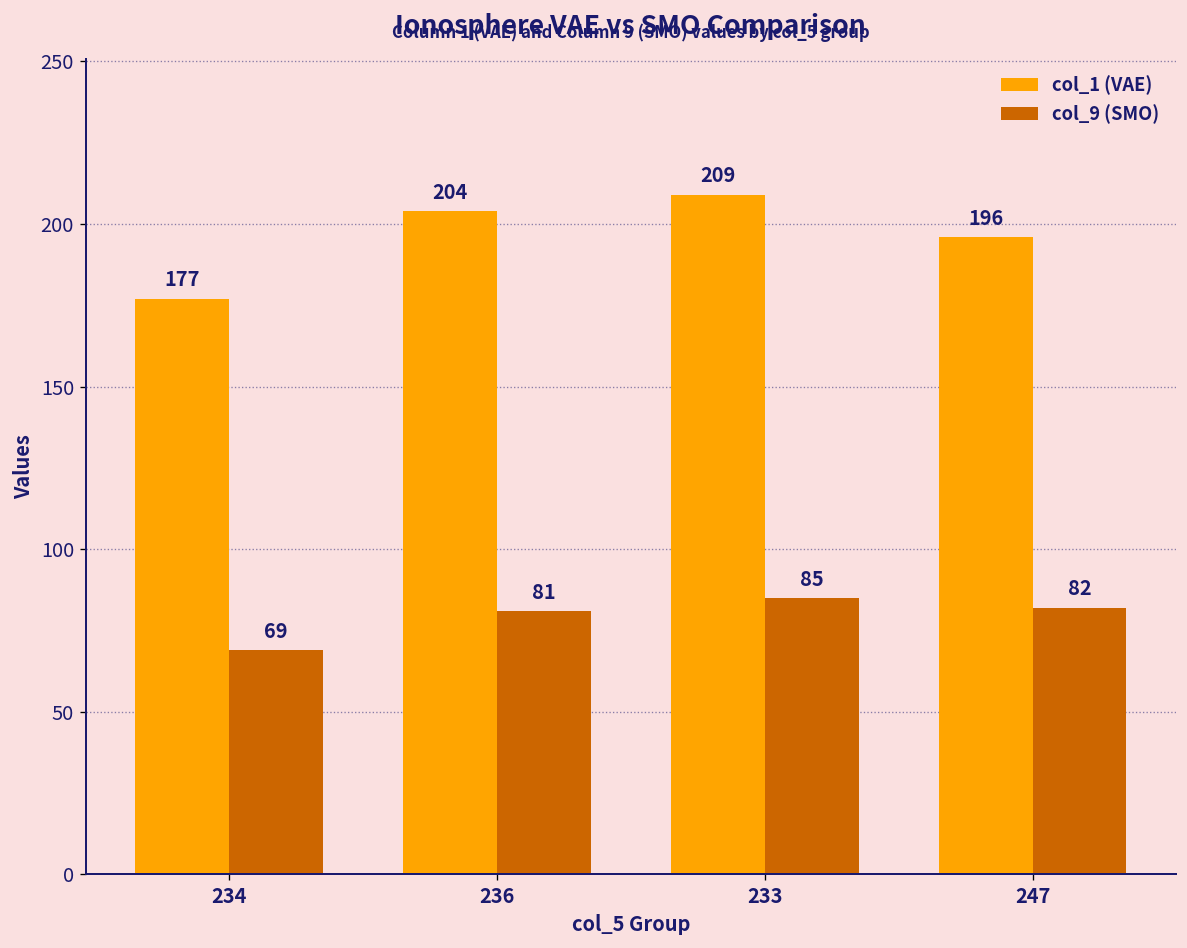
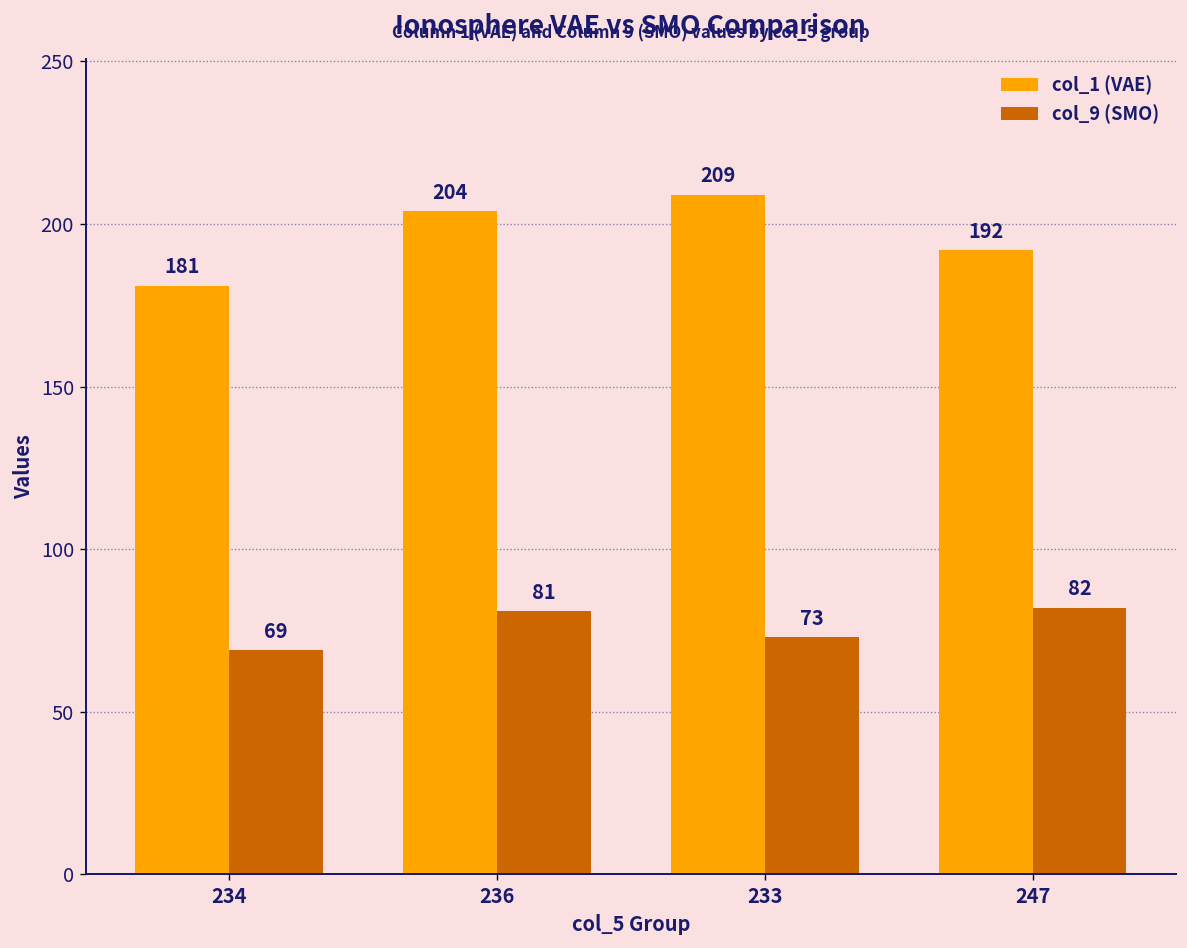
col_1 (VAE), 234: 177 -> 181
col_9 (SMO), 233: 85 -> 73
col_1 (VAE), 247: 196 -> 192
